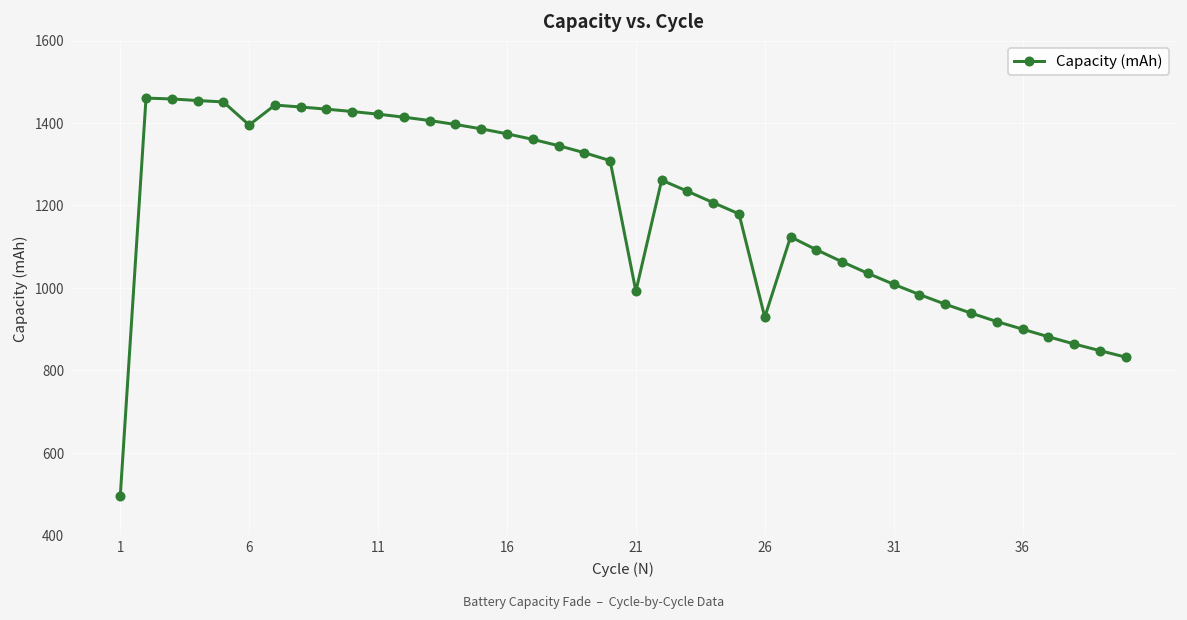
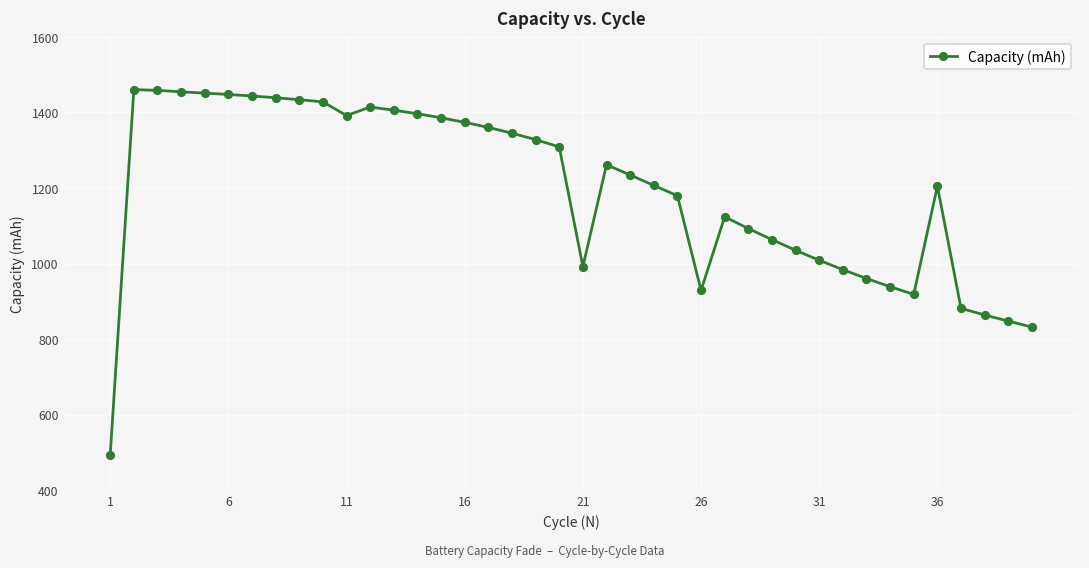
6: 1400 -> 1450
11: 1420 -> 1390
36: 900 -> 1200
